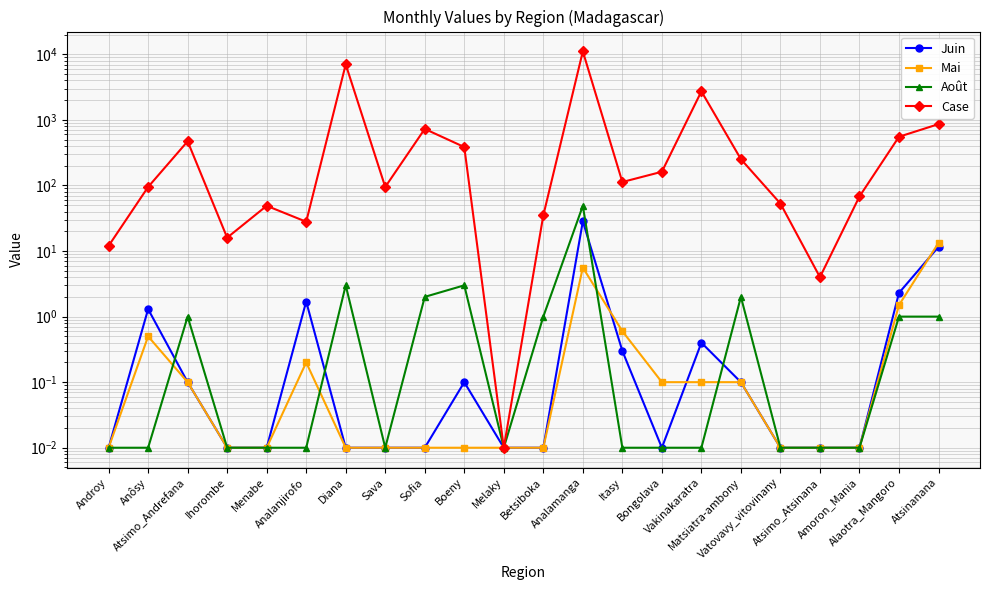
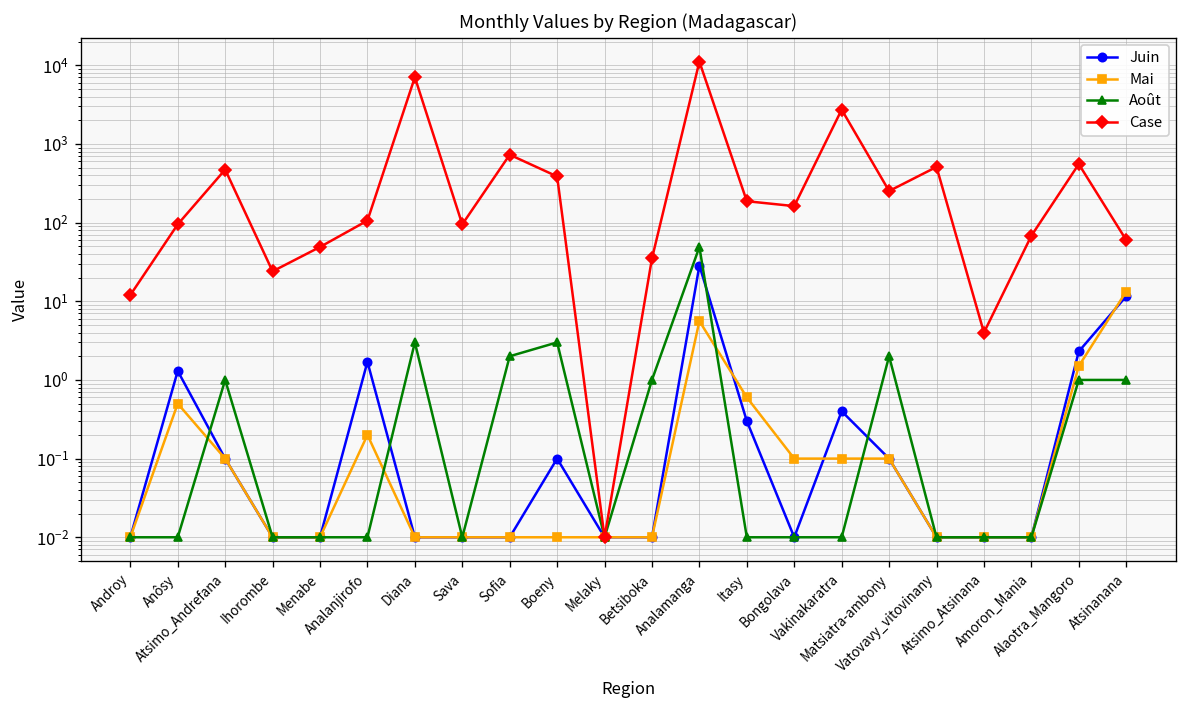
Case, Ihorombe: 16 -> 24
Case, Analanjirofo: 28 -> 110
Case, Itasy: 110 -> 190
Case, Vatovavy_vitovinany: 50 -> 500
Case, Atsinanana: 900 -> 60
